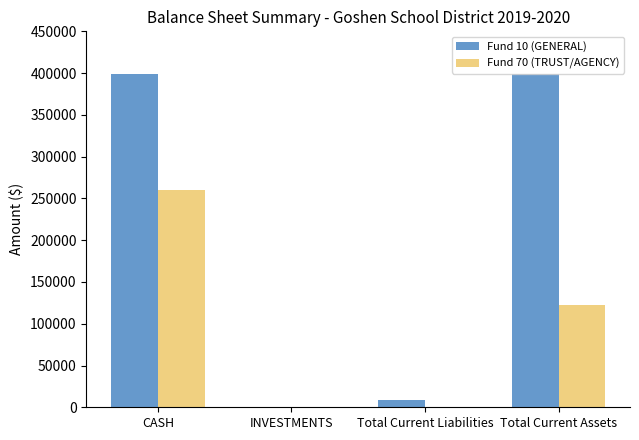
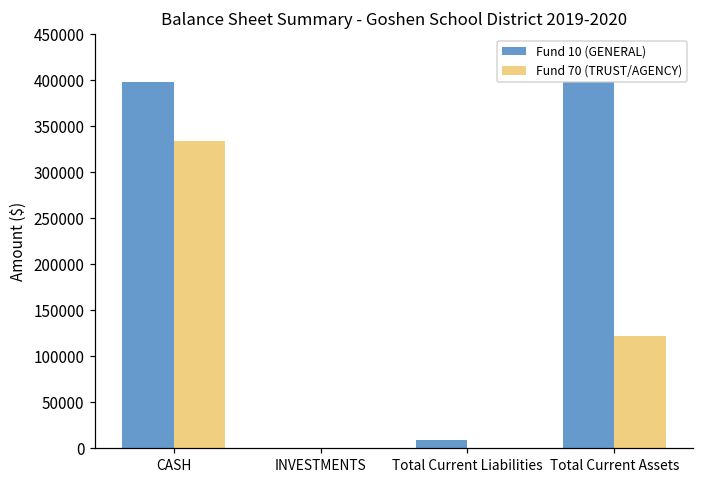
Fund 70 (TRUST/AGENCY), CASH: 260000 -> 330000
